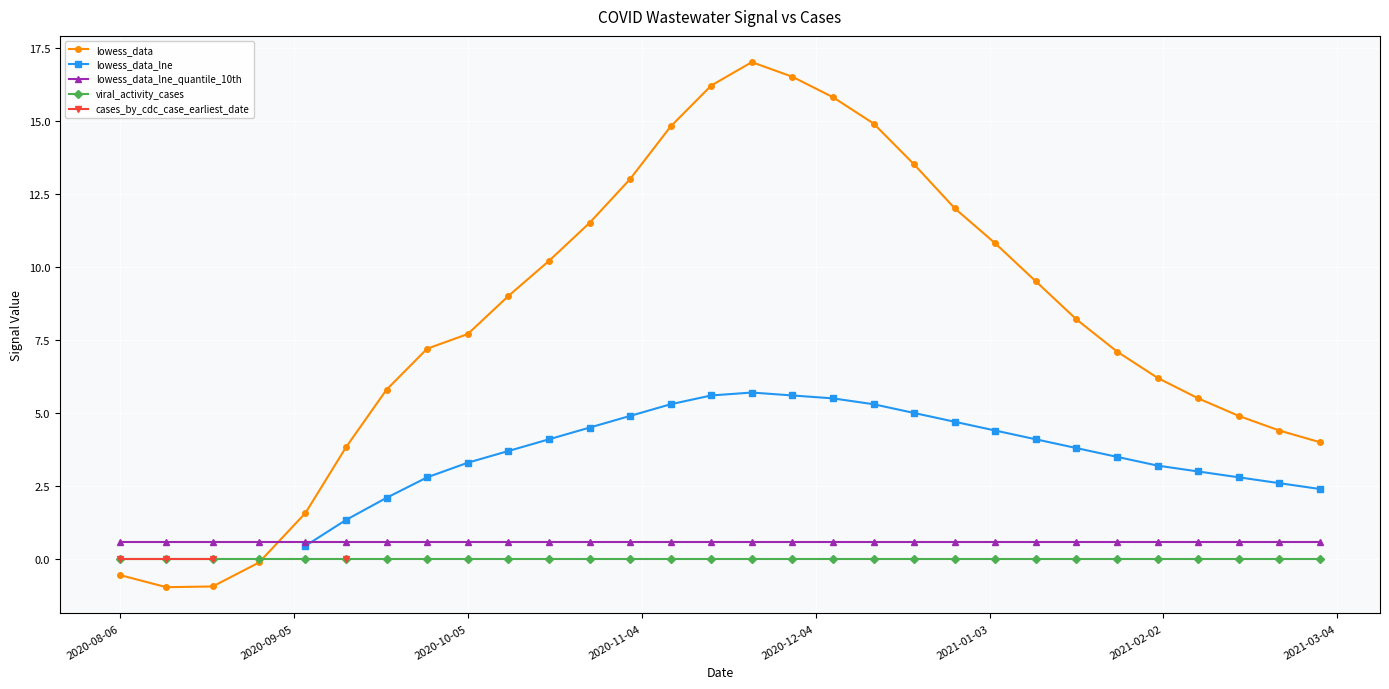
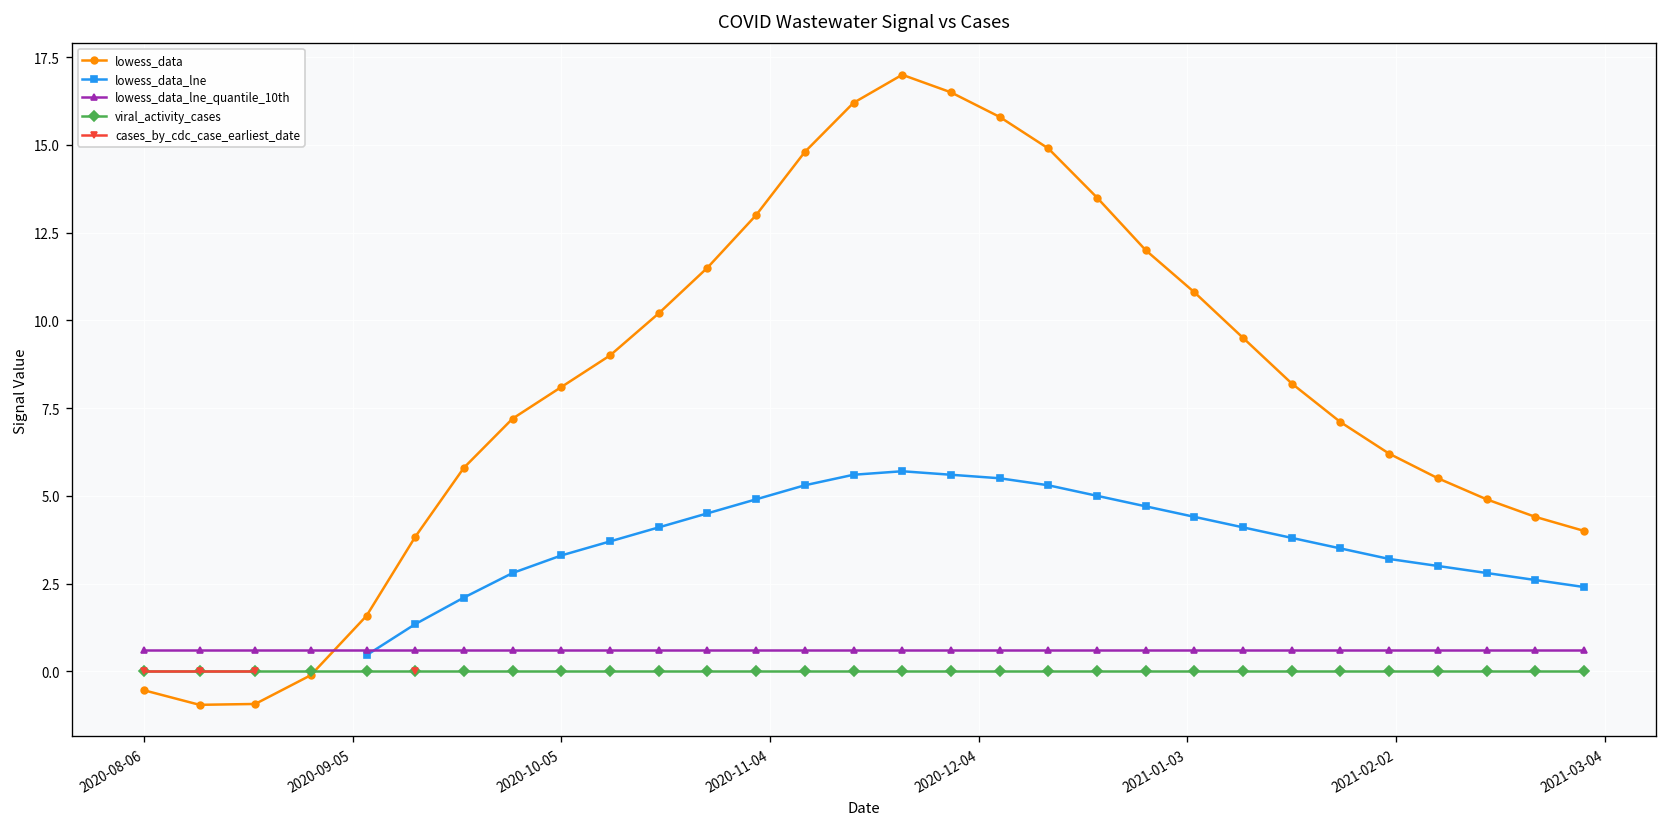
lowess_data, 2020-10-05: 7.7 -> 8.1
